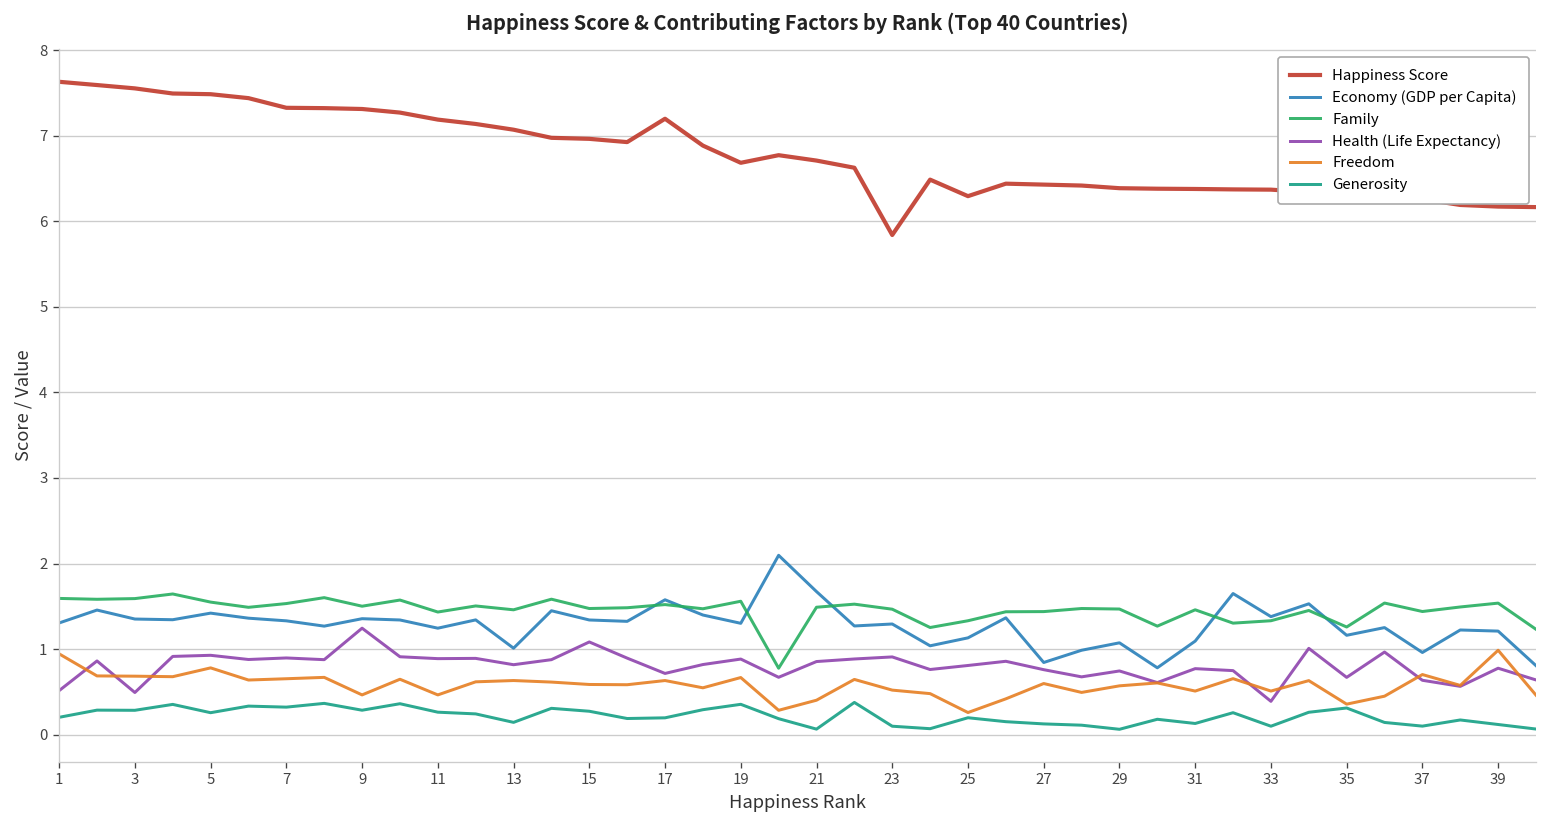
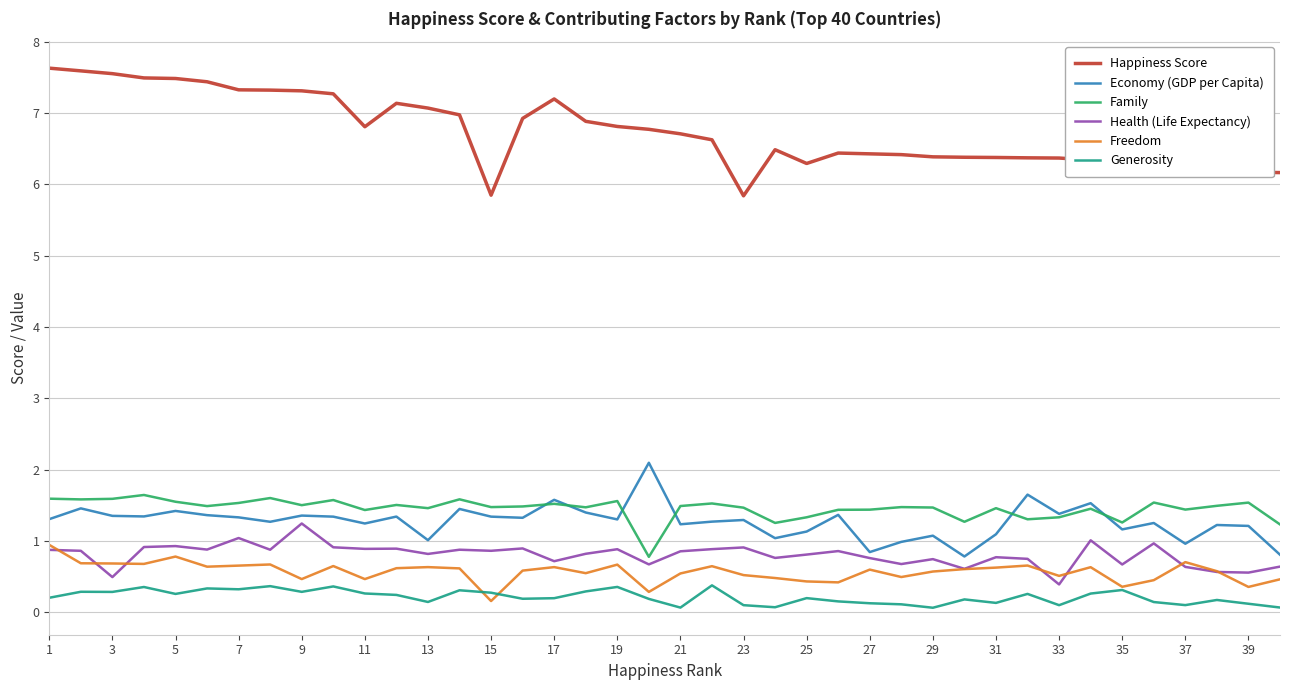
Health (Life Expectancy), 1: 0.5 -> 0.9
Health (Life Expectancy), 7: 0.9 -> 1.0
Happiness Score, 11: 7.2 -> 6.8
Happiness Score, 15: 7.0 -> 5.9
Health (Life Expectancy), 15: 1.1 -> 0.9
Freedom, 15: 0.6 -> 0.2
Happiness Score, 19: 6.7 -> 6.8
Economy (GDP per Capita), 21: 1.7 -> 1.2
Freedom, 21: 0.4 -> 0.5
Freedom, 25: 0.3 -> 0.4
Freedom, 31: 0.5 -> 0.6
Health (Life Expectancy), 39: 0.8 -> 0.6
Freedom, 39: 1.0 -> 0.4
